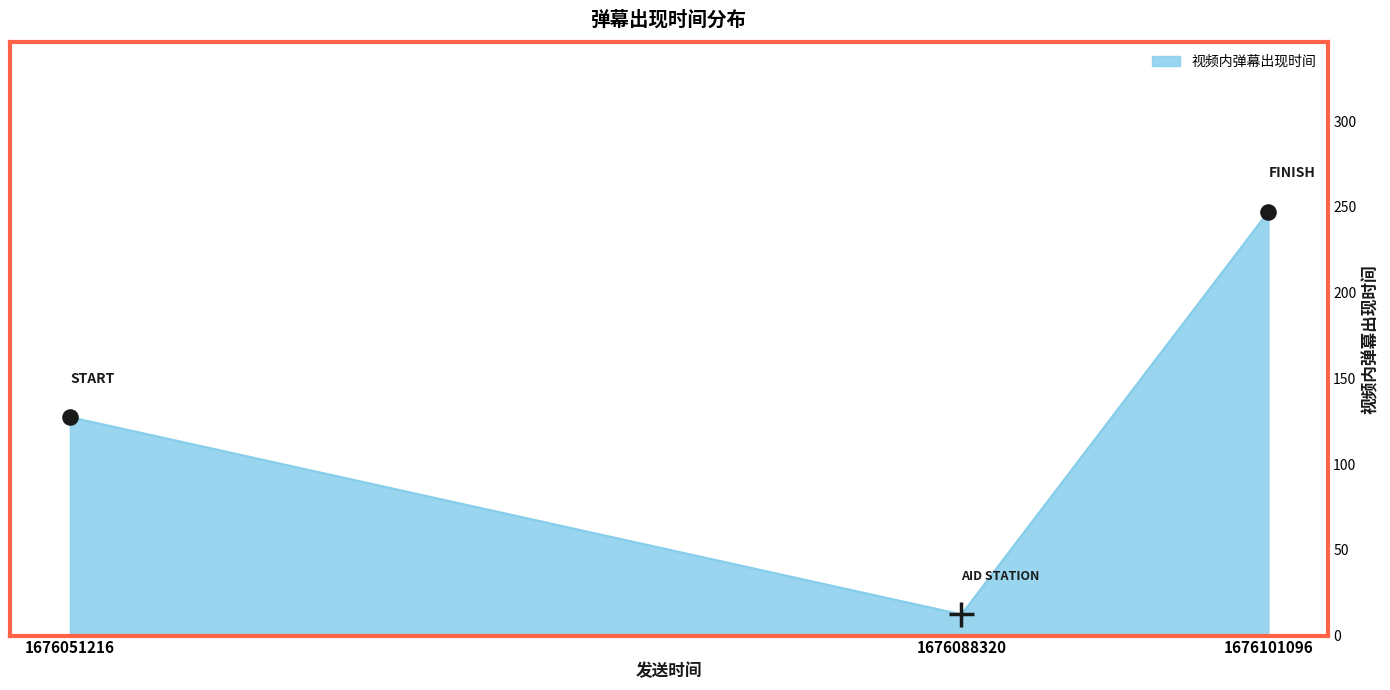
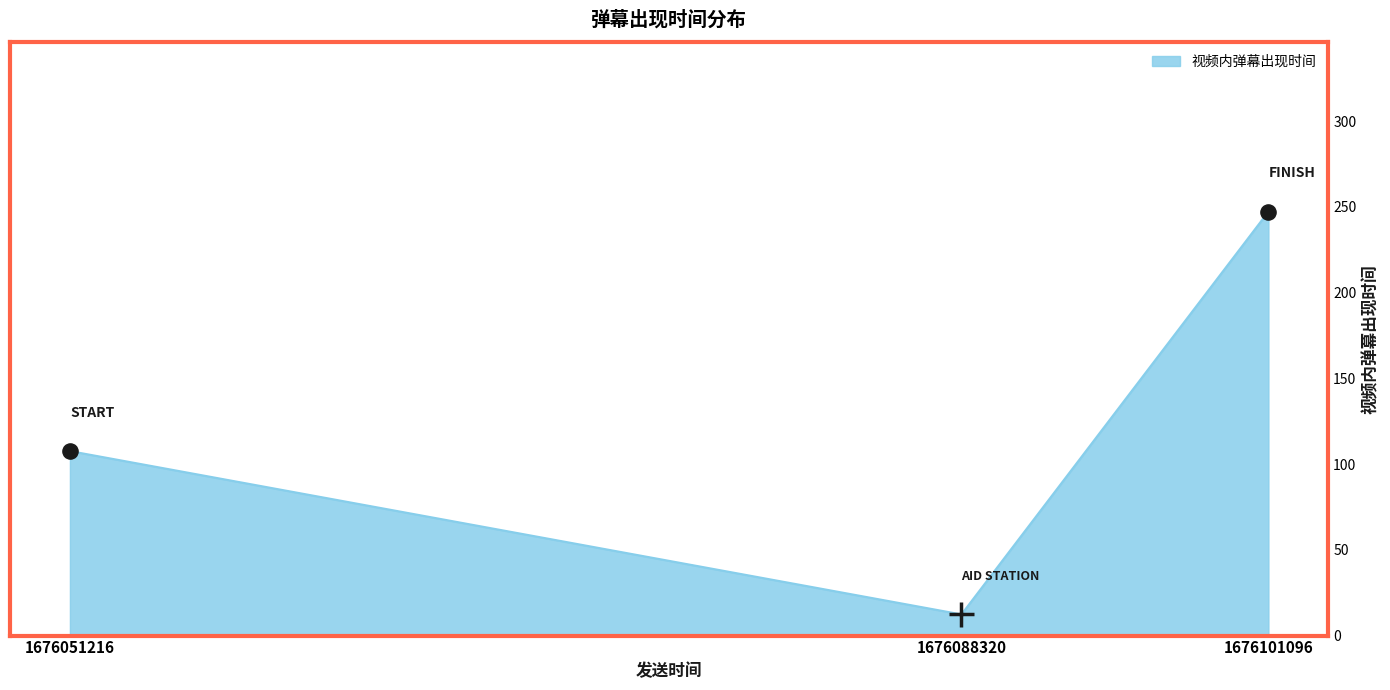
视频内弹幕出现时间, 1676051216: 127 -> 108
